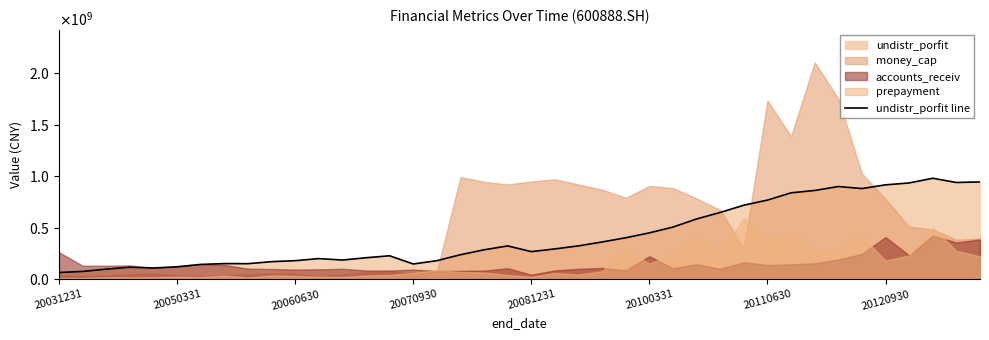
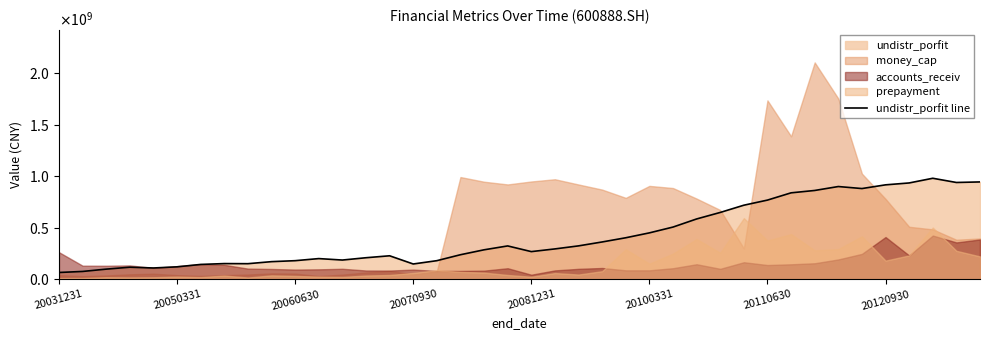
accounts_receiv, 20100331: 220000000 -> 90000000
